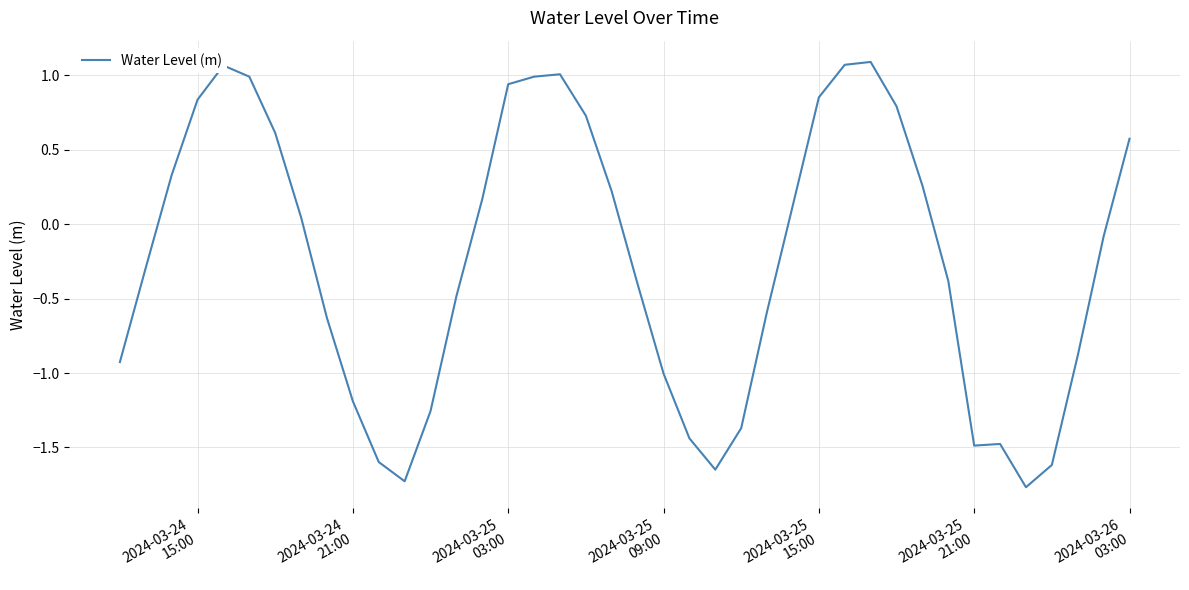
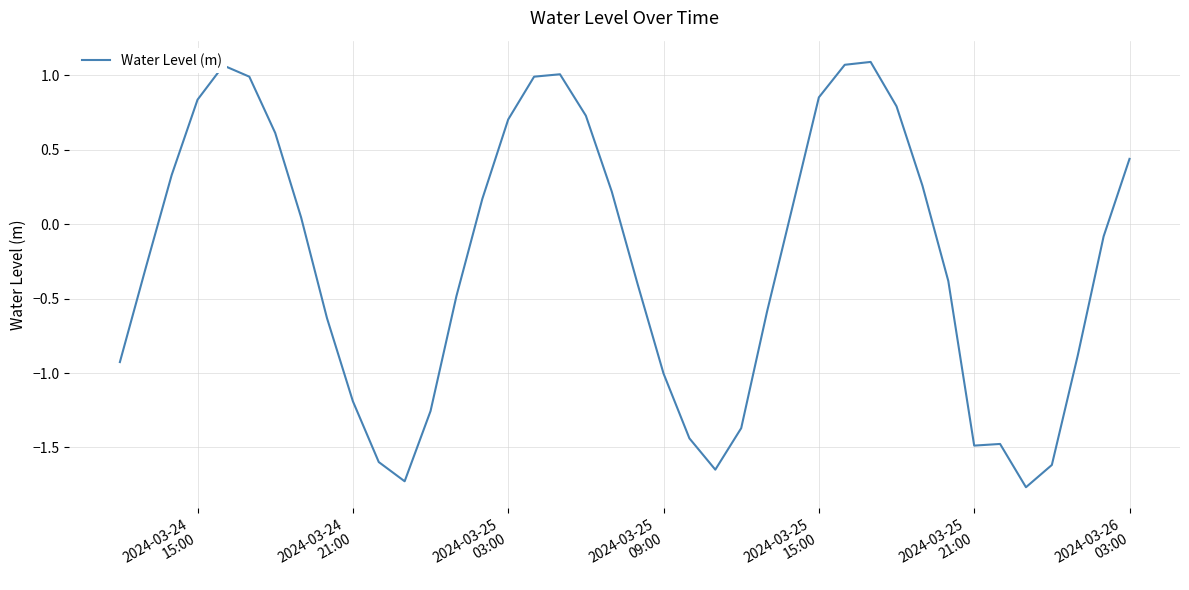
2024-03-25 03:00: 0.94 -> 0.70
2024-03-26 03:00: 0.57 -> 0.44
